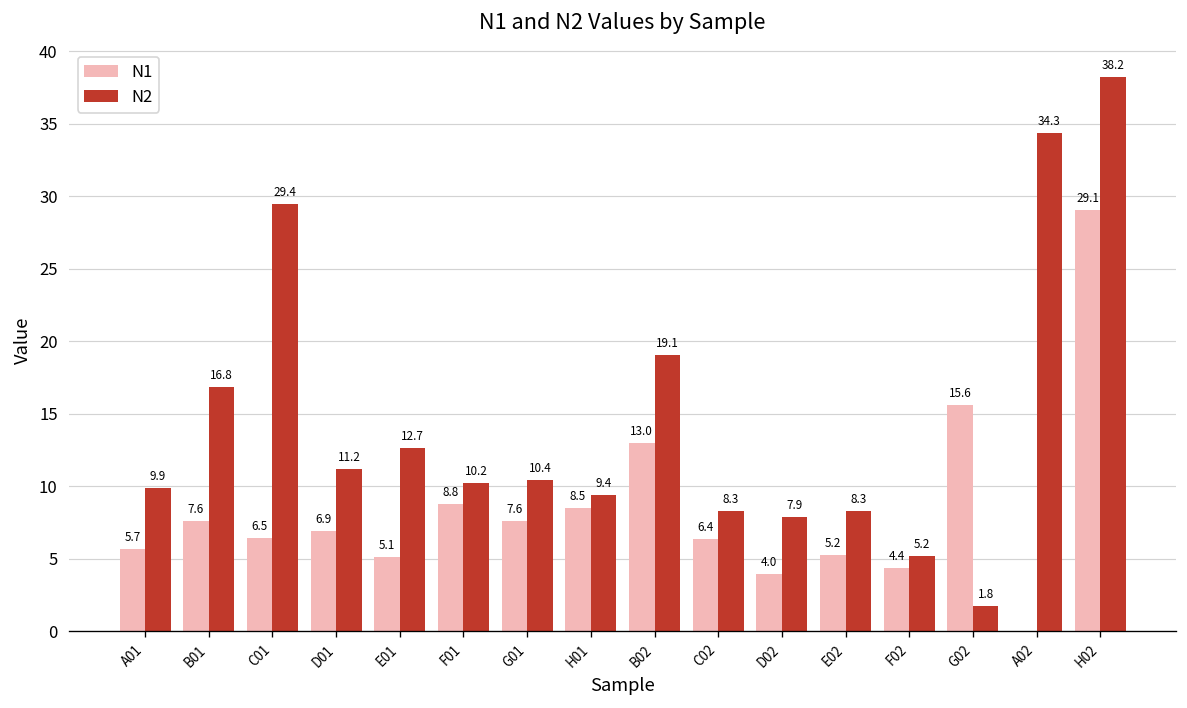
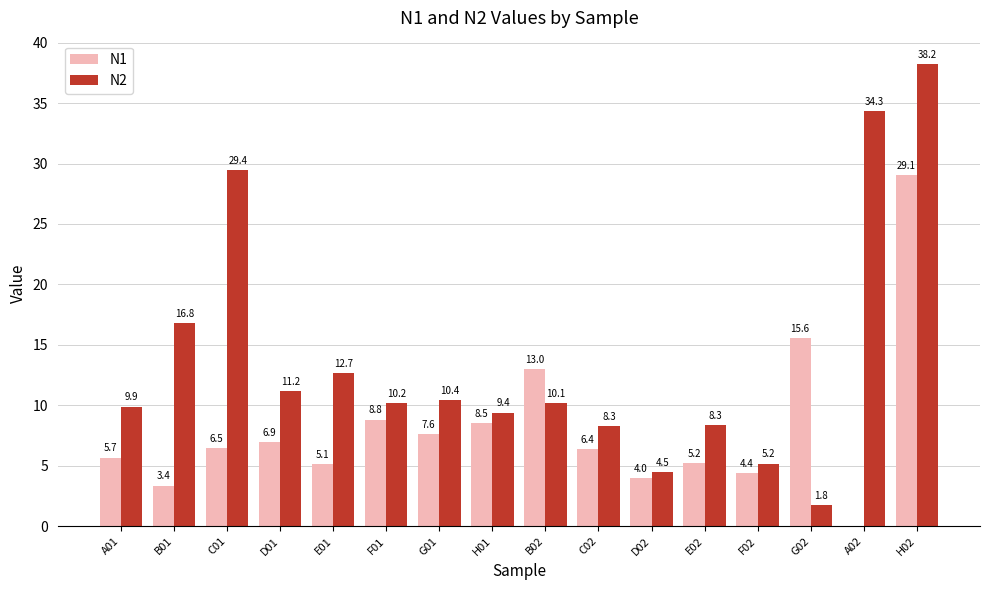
N1, B01: 7.6 -> 3.4
N2, B02: 19.1 -> 10.1
N2, D02: 7.9 -> 4.5
